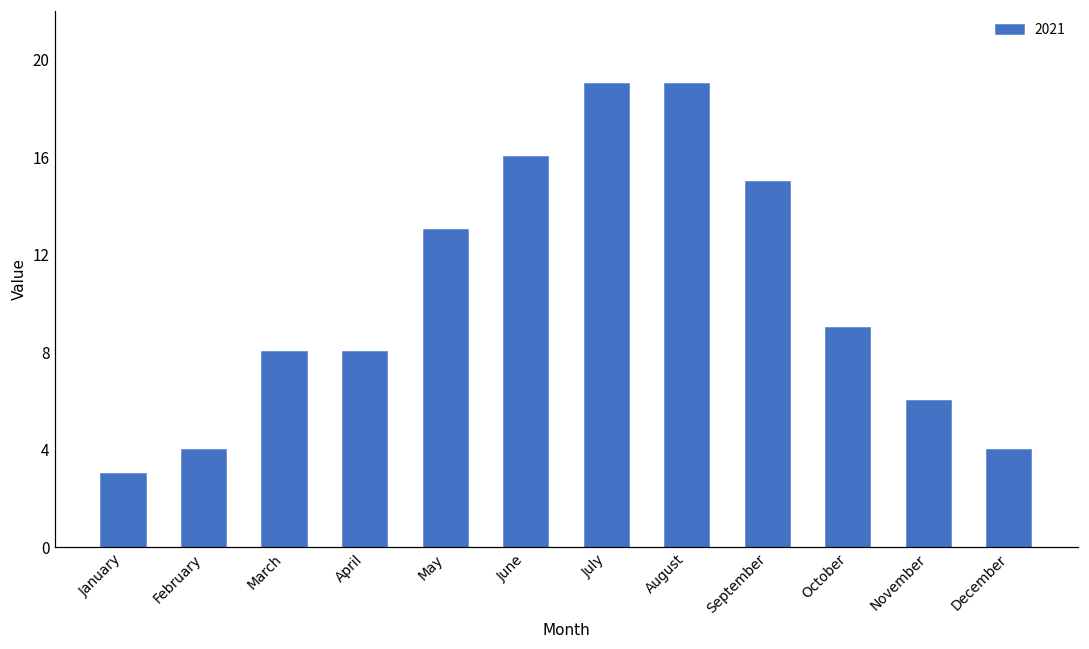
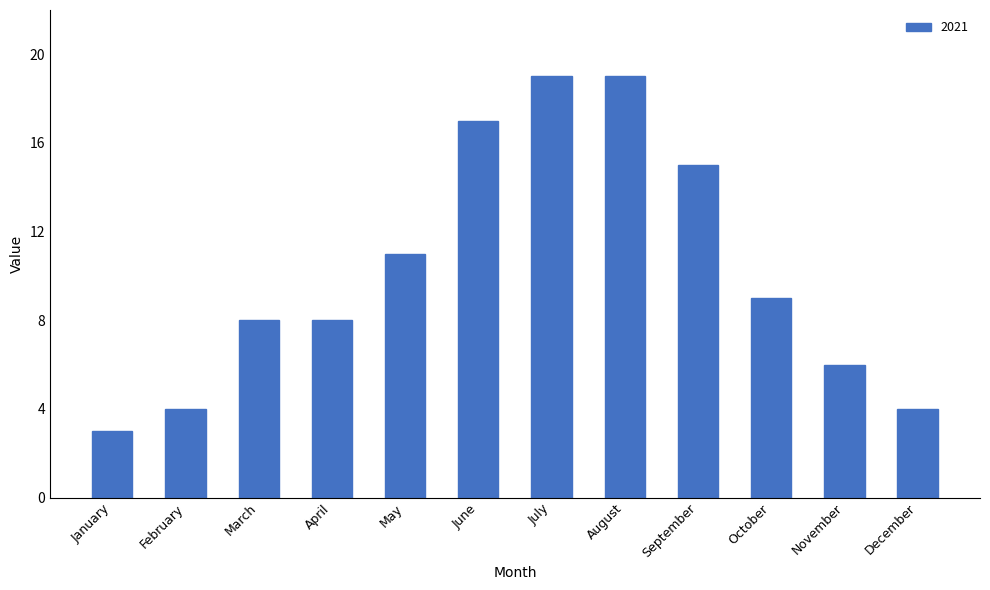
May: 13 -> 11
June: 16 -> 17
